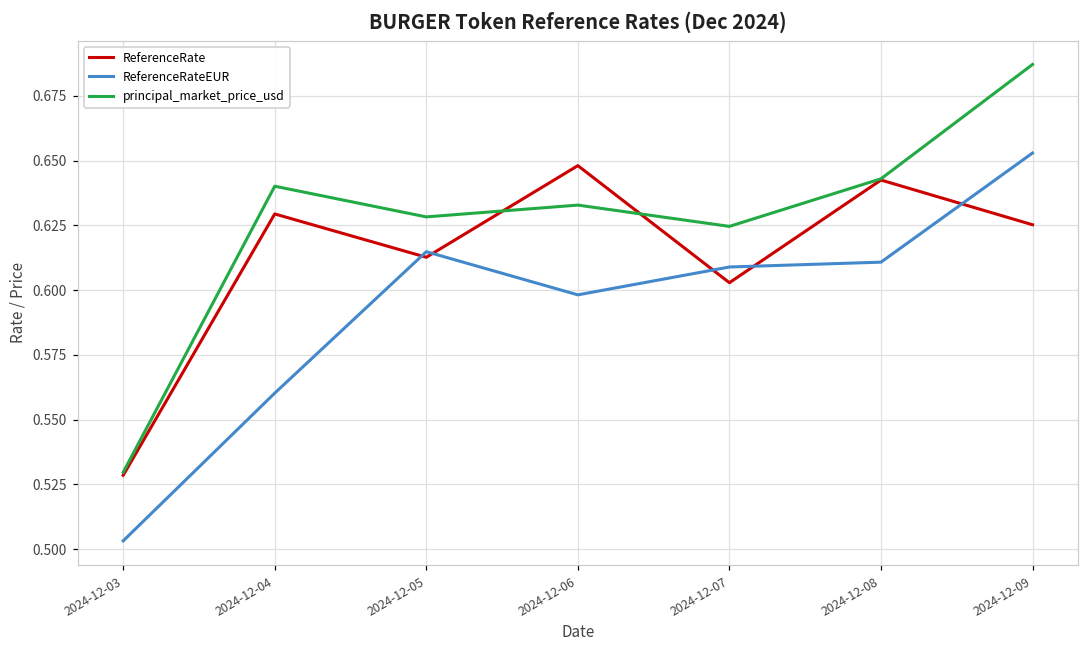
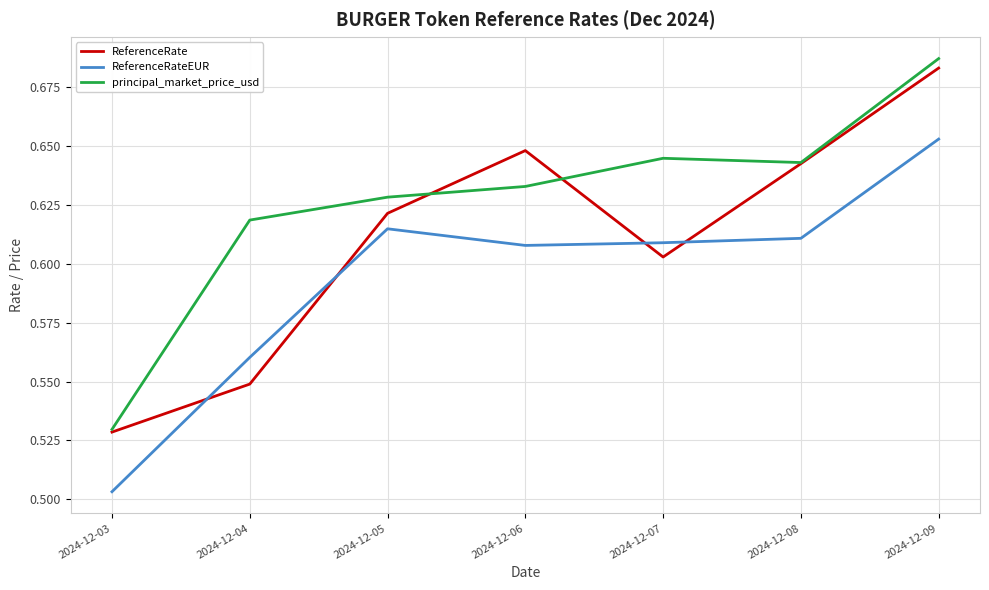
ReferenceRate, 2024-12-04: 0.629 -> 0.549
principal_market_price_usd, 2024-12-04: 0.640 -> 0.619
ReferenceRate, 2024-12-05: 0.613 -> 0.621
ReferenceRateEUR, 2024-12-06: 0.598 -> 0.608
principal_market_price_usd, 2024-12-07: 0.625 -> 0.645
ReferenceRate, 2024-12-09: 0.625 -> 0.683
